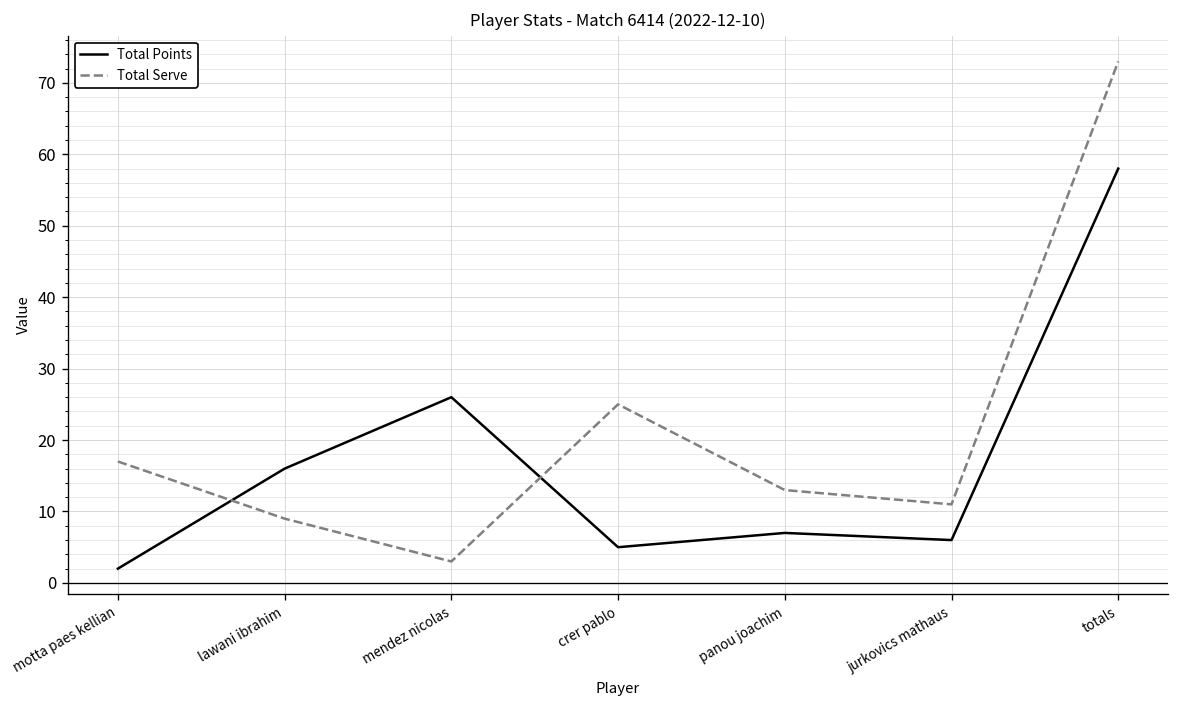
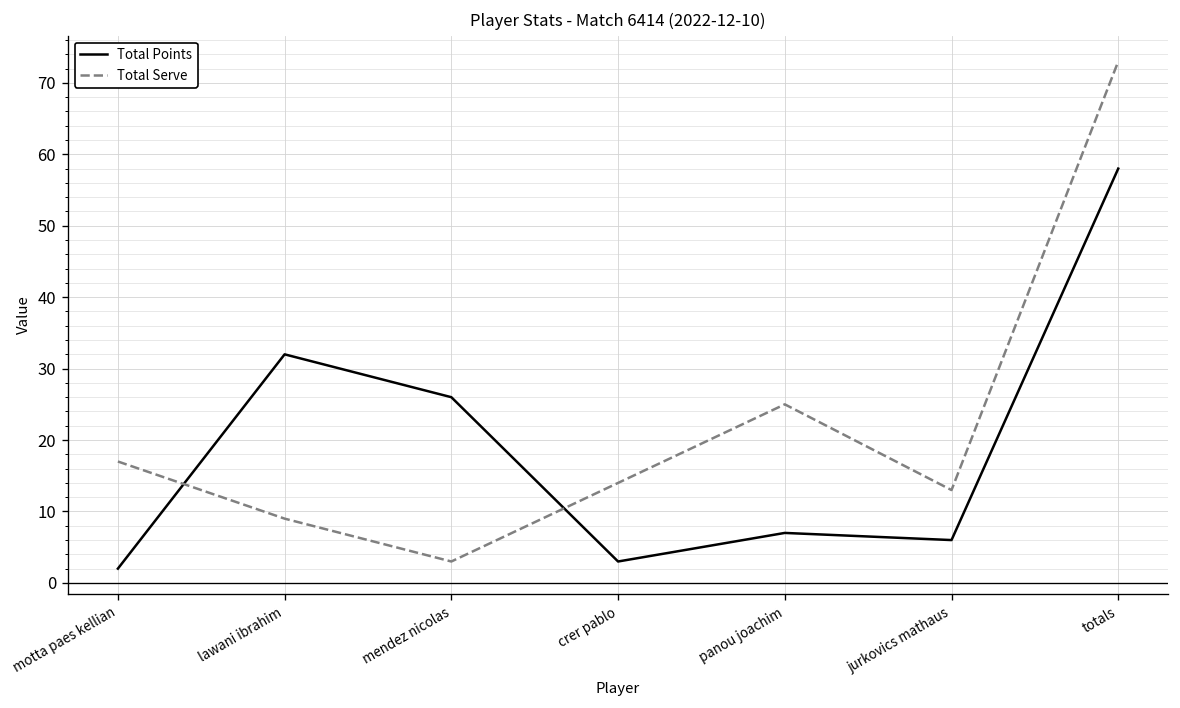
Total Points, lawani ibrahim: 16 -> 32
Total Points, crer pablo: 5 -> 3
Total Serve, crer pablo: 25 -> 14
Total Serve, panou joachim: 13 -> 25
Total Serve, jurkovics mathaus: 11 -> 13
